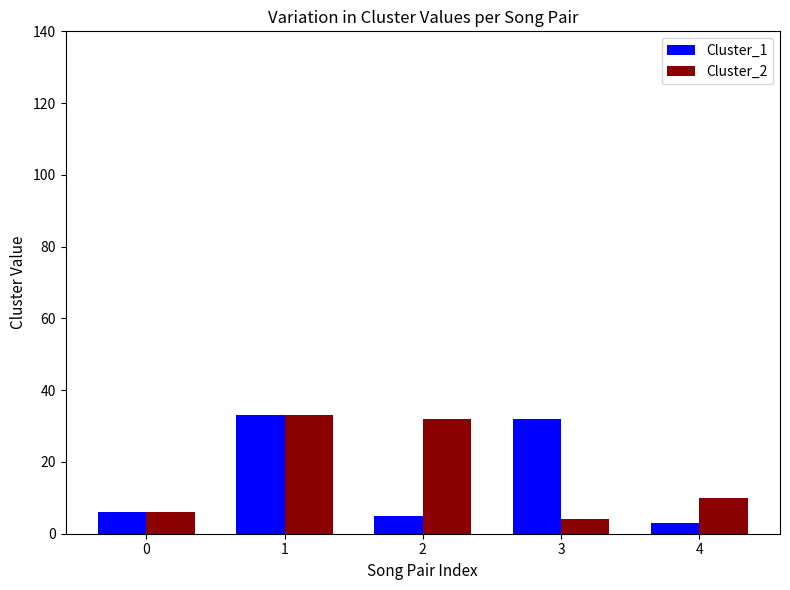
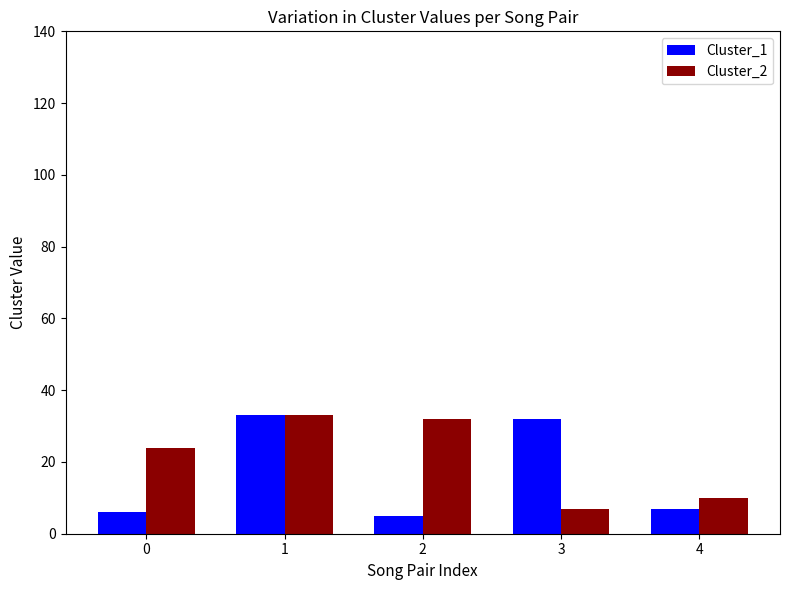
Cluster_2, 0: 6 -> 24
Cluster_2, 3: 4 -> 7
Cluster_1, 4: 3 -> 7
